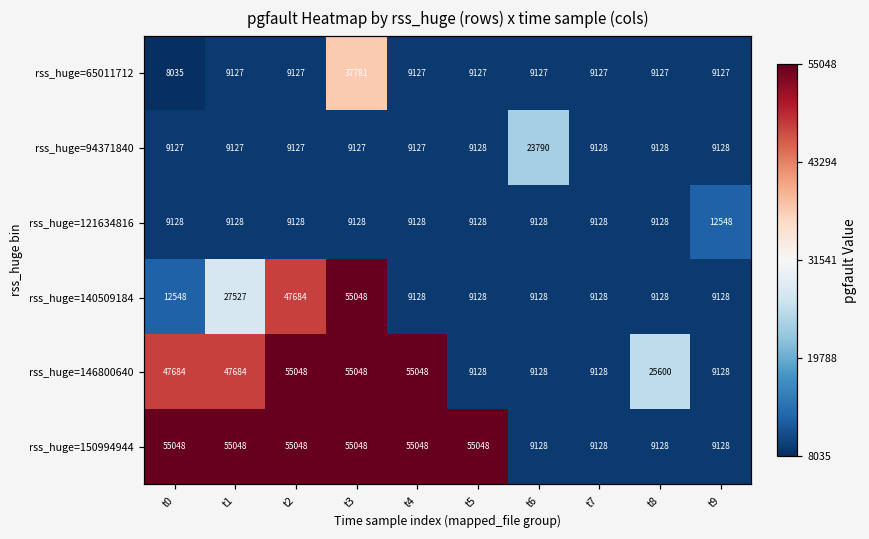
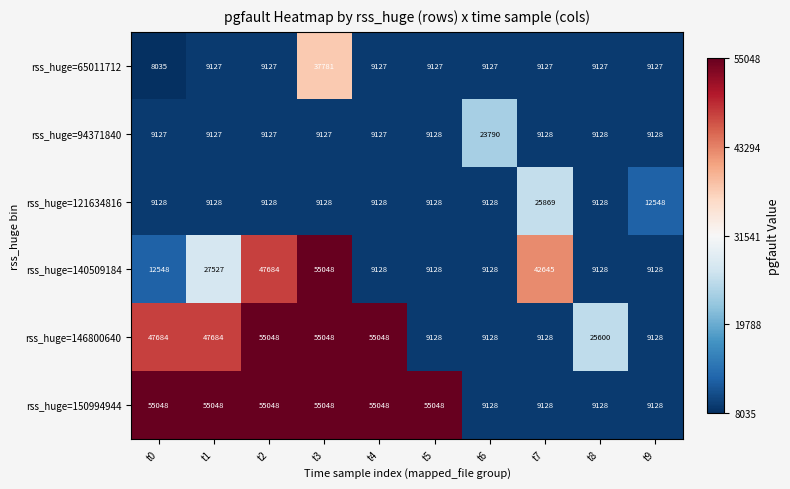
rss_huge=121634816, t7: 9128 -> 25869
rss_huge=140509184, t7: 9128 -> 42645
